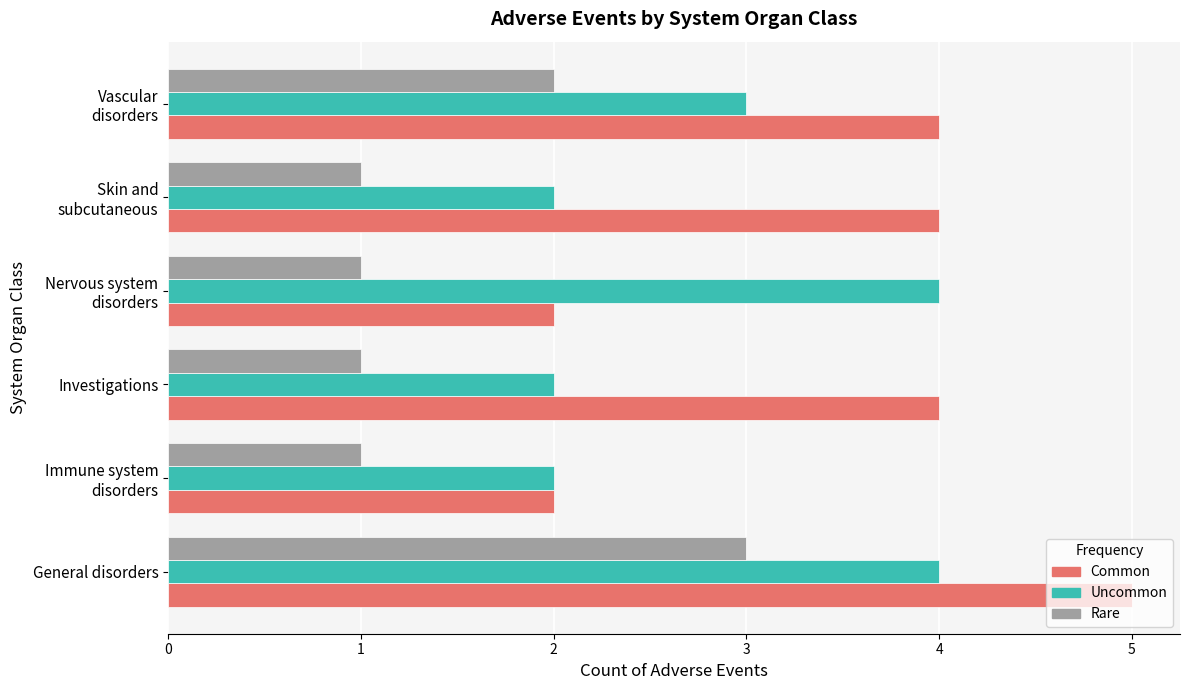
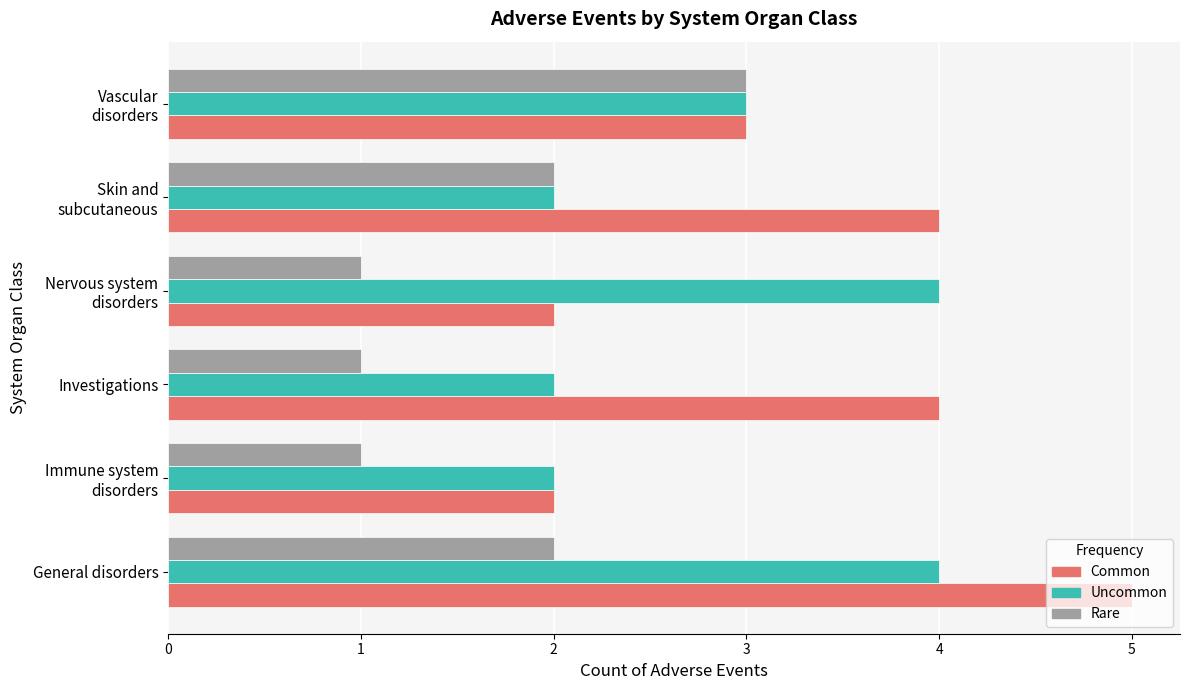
Rare, Vascular disorders: 2 -> 3
Common, Vascular disorders: 4 -> 3
Rare, Skin and subcutaneous: 1 -> 2
Rare, General disorders: 3 -> 2
